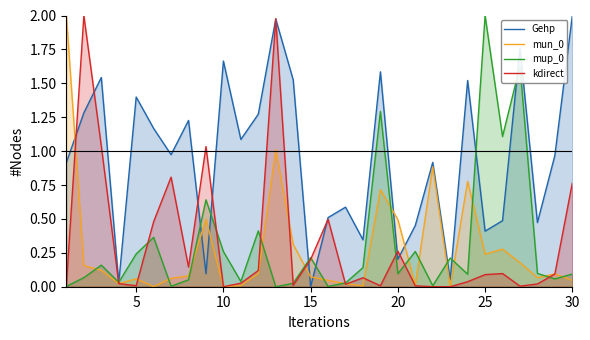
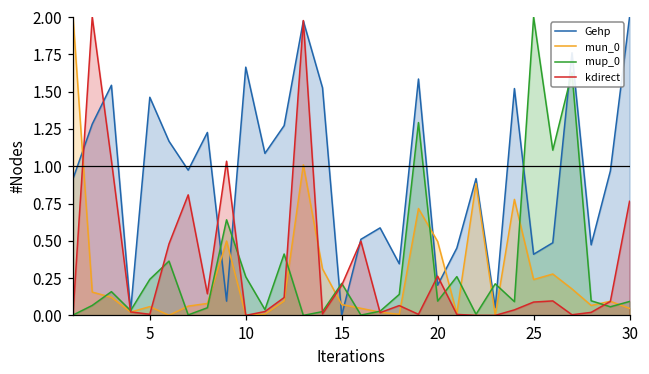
Gehp, 5: 1.40 -> 1.46
